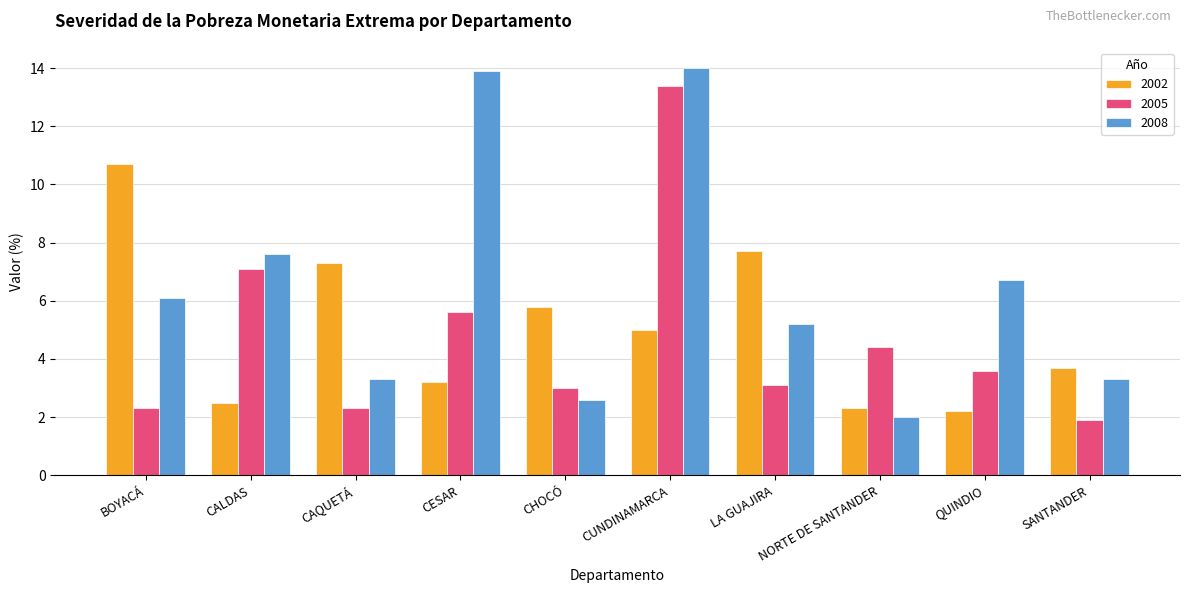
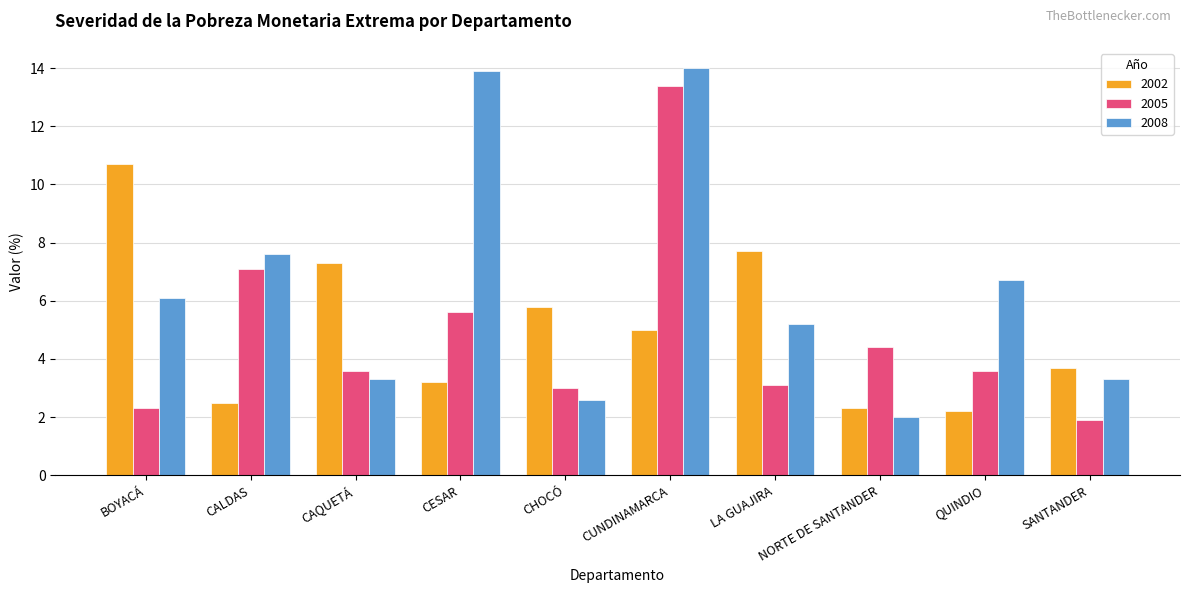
2005, CAQUETÁ: 2.3 -> 3.6
